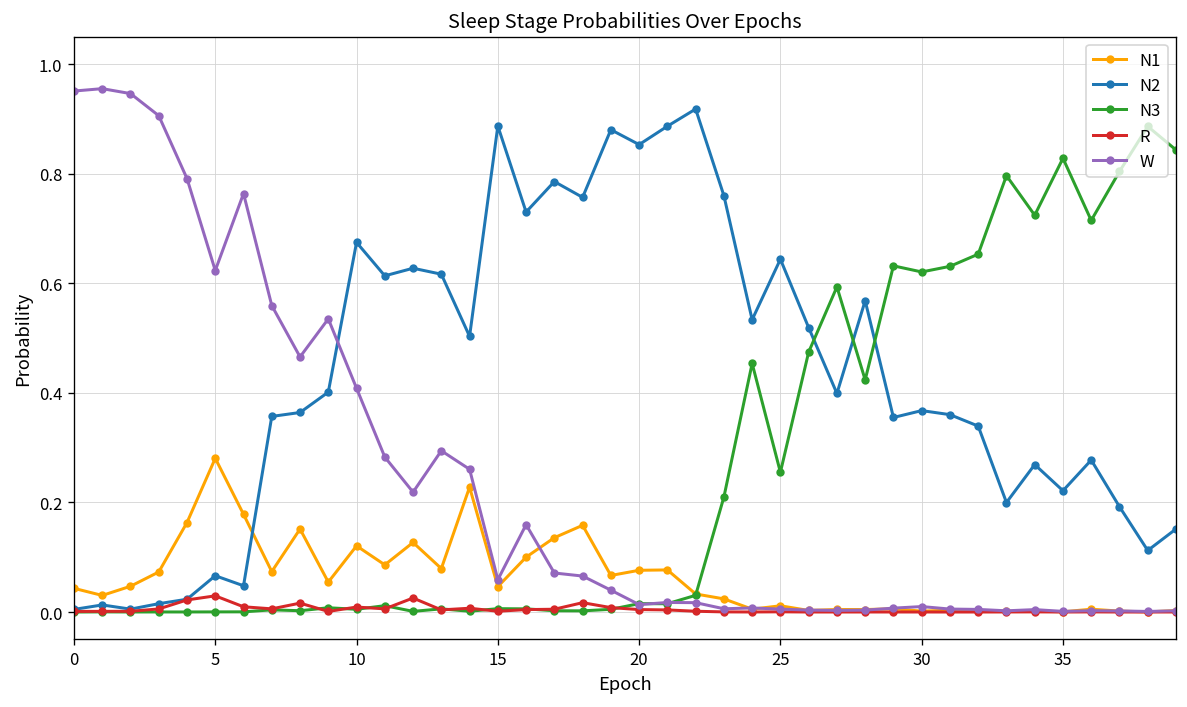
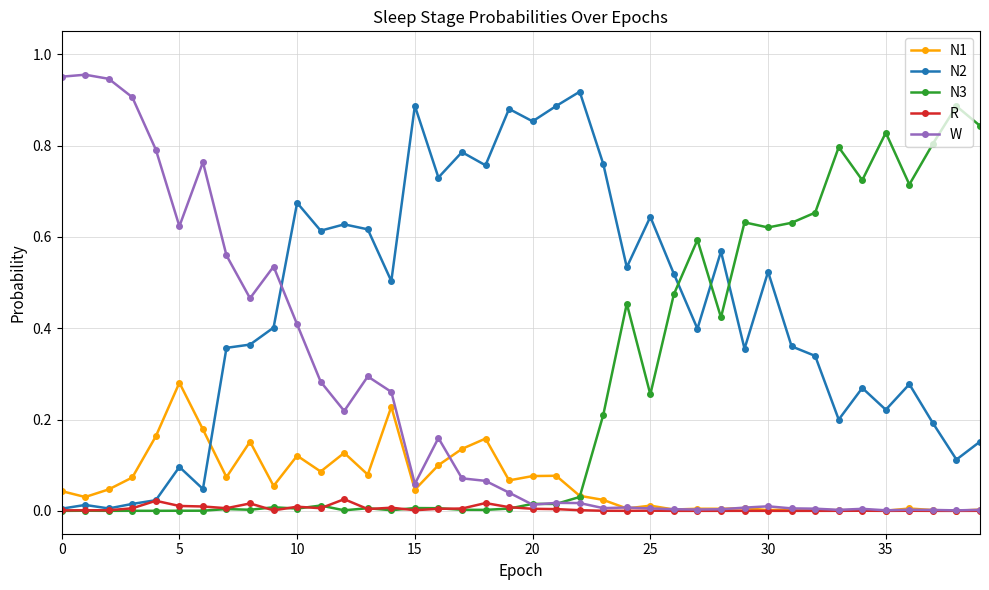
N2, 5: 0.07 -> 0.10
R, 5: 0.03 -> 0.01
N2, 30: 0.37 -> 0.52
